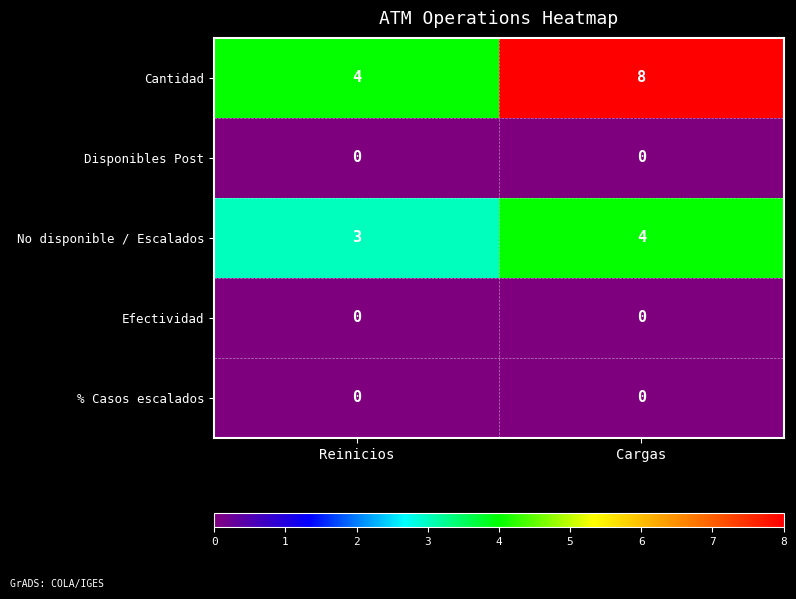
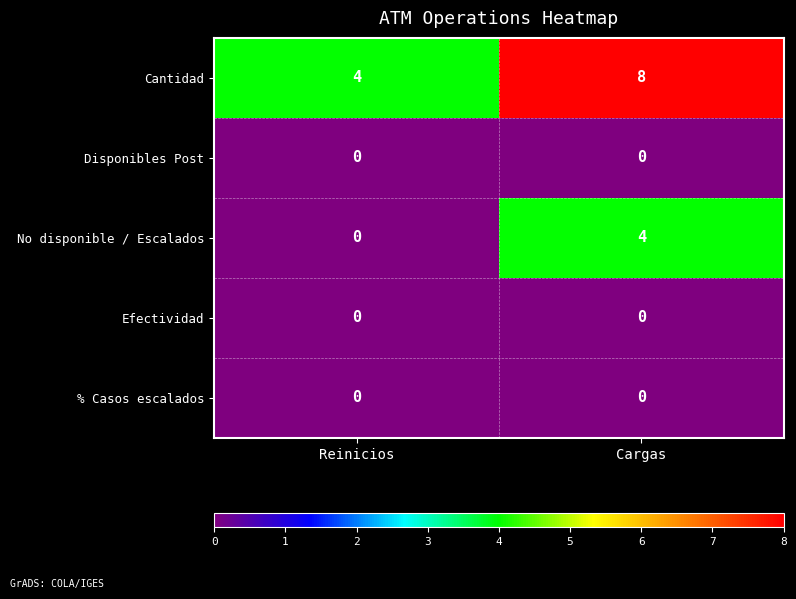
No disponible / Escalados, Reinicios: 3 -> 0
